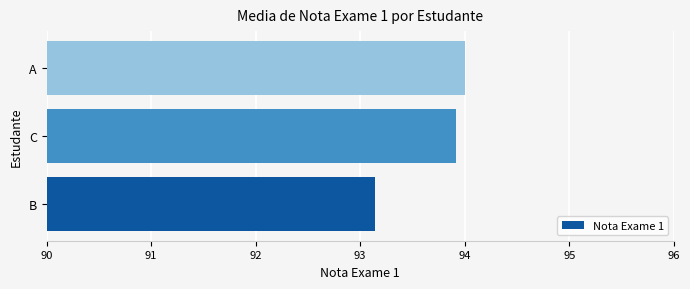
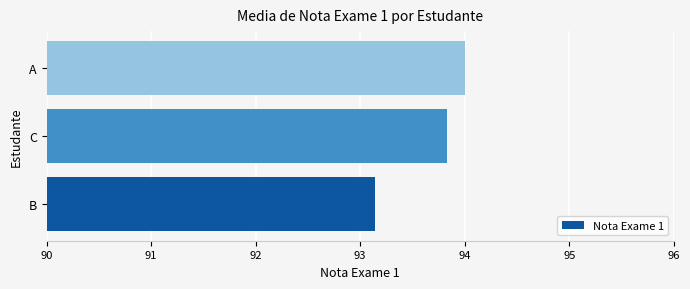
C: 93.92 -> 93.83
